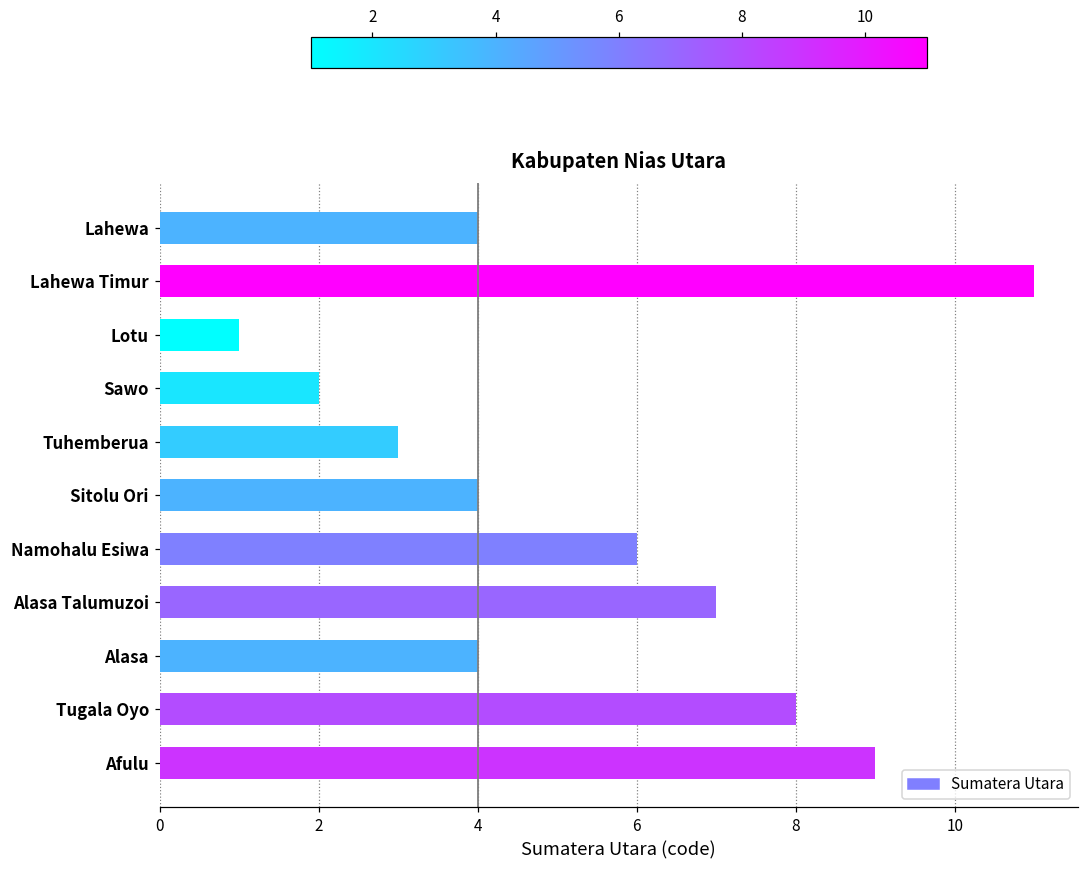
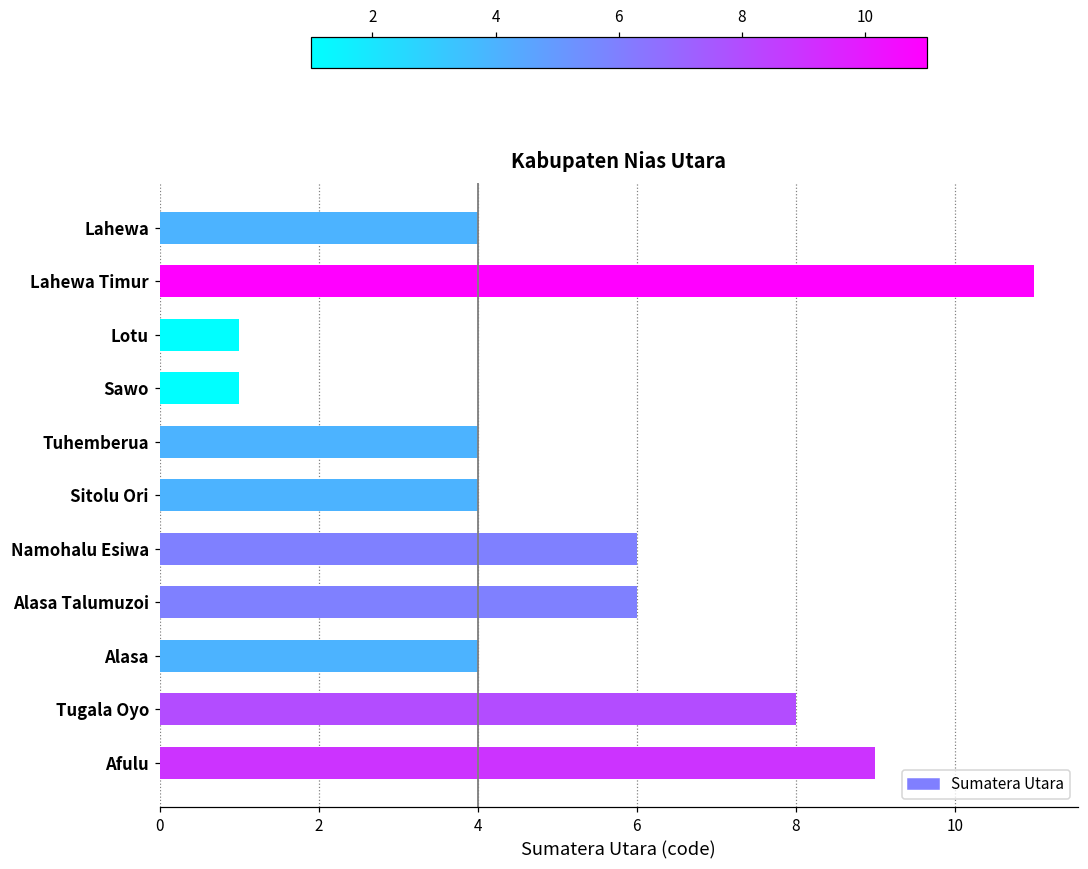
Sawo: 2 -> 1
Tuhemberua: 3 -> 4
Alasa Talumuzoi: 7 -> 6
